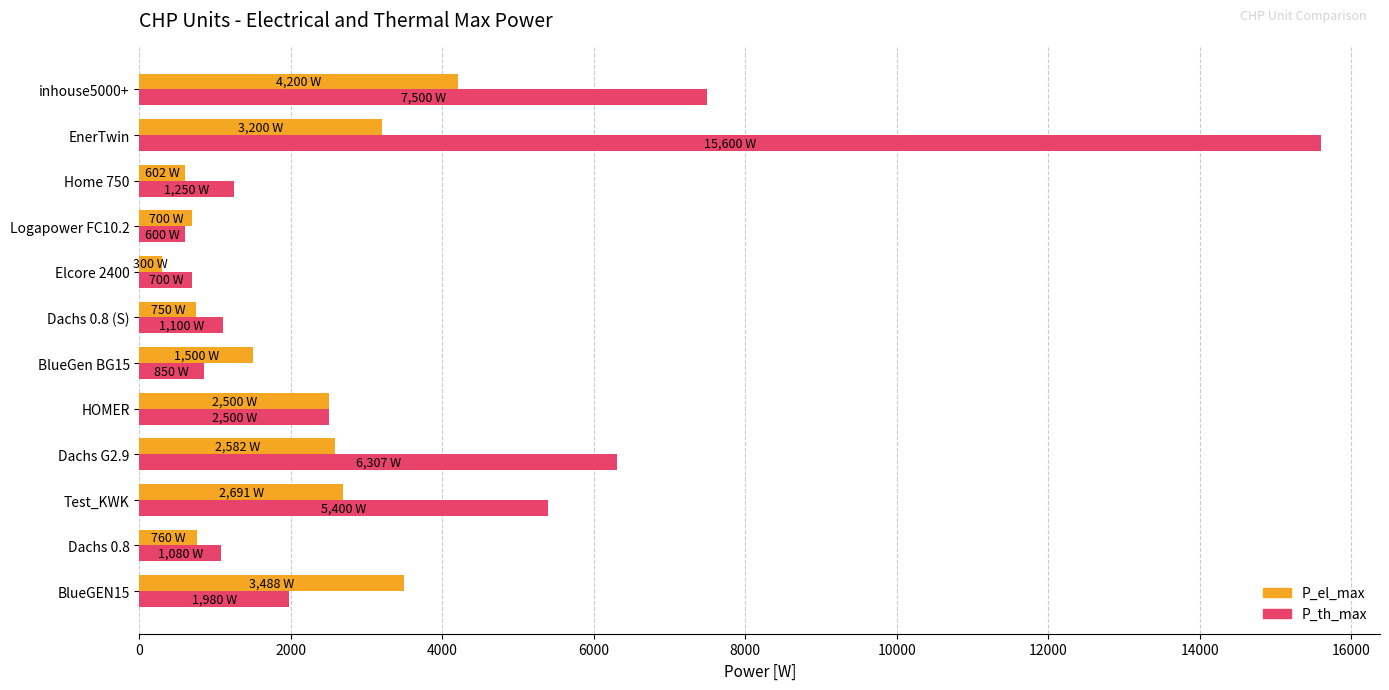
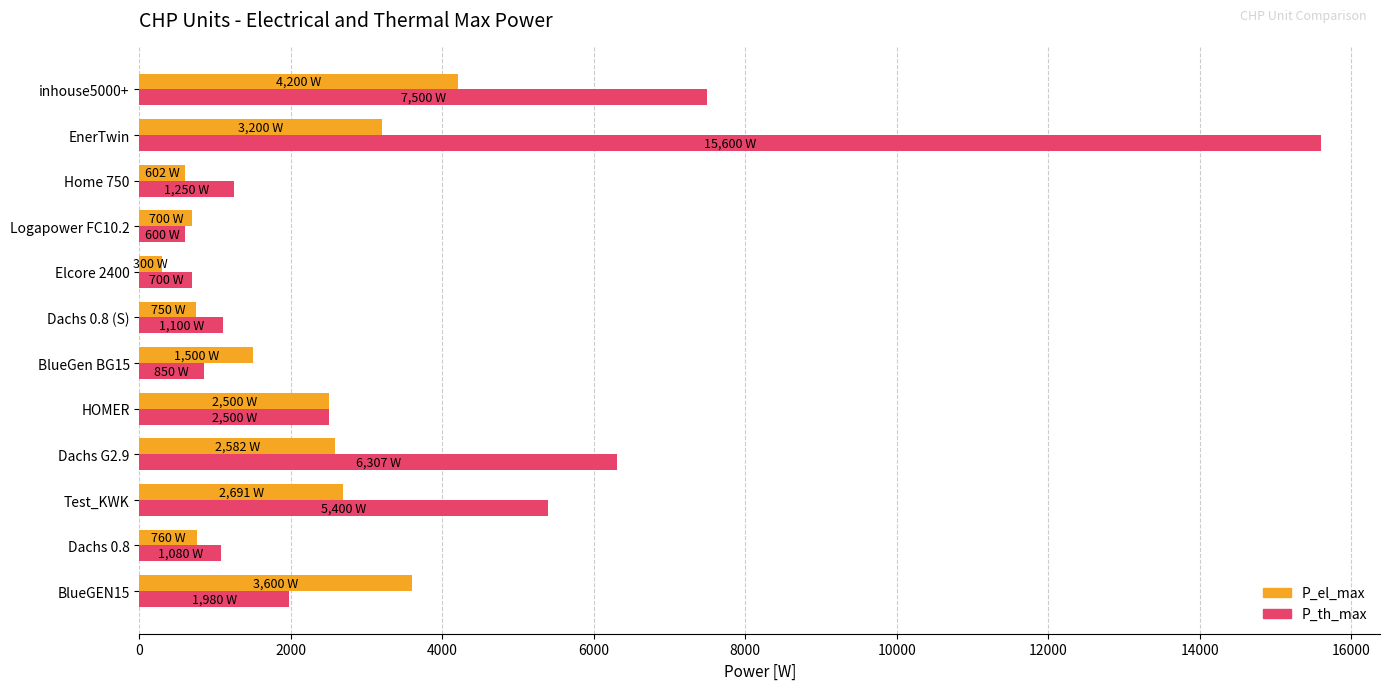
P_el_max, BlueGEN15: 3,488 -> 3,600
